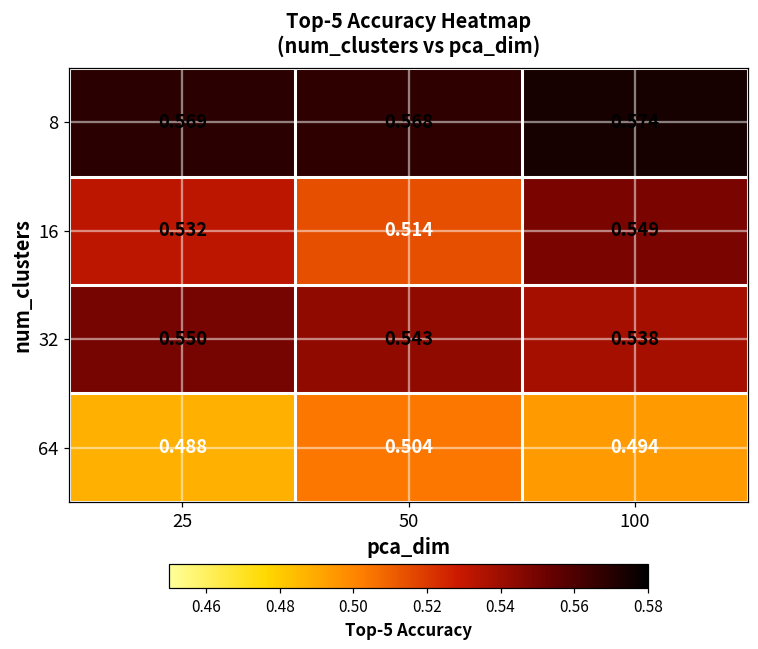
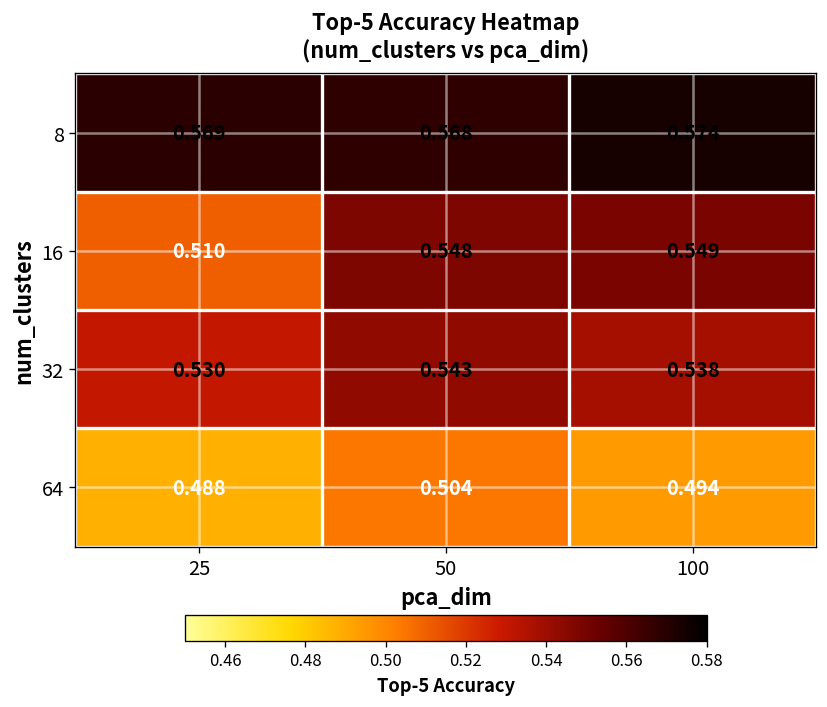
16, 25: 0.532 -> 0.510
16, 50: 0.514 -> 0.548
32, 25: 0.550 -> 0.530
